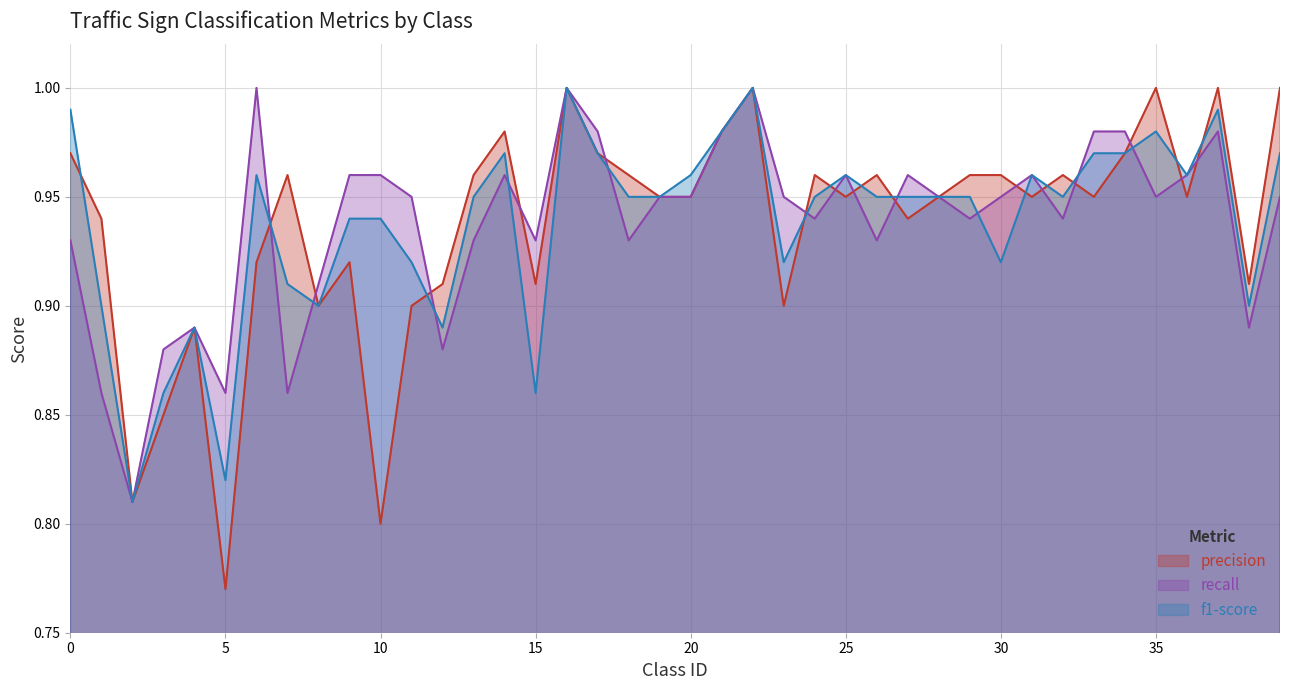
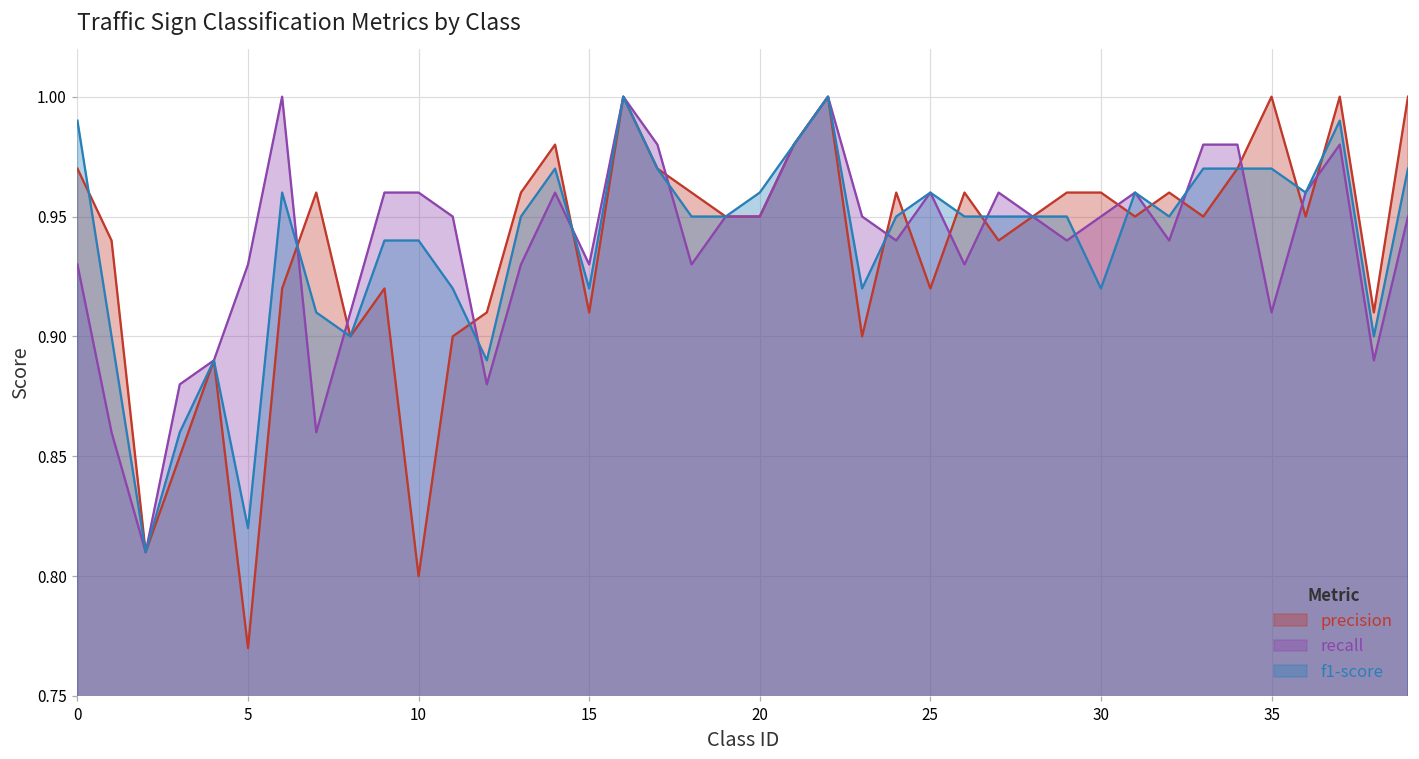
recall, 5: 0.86 -> 0.93
f1-score, 15: 0.86 -> 0.92
precision, 25: 0.95 -> 0.92
recall, 35: 0.95 -> 0.91
f1-score, 35: 0.98 -> 0.97
